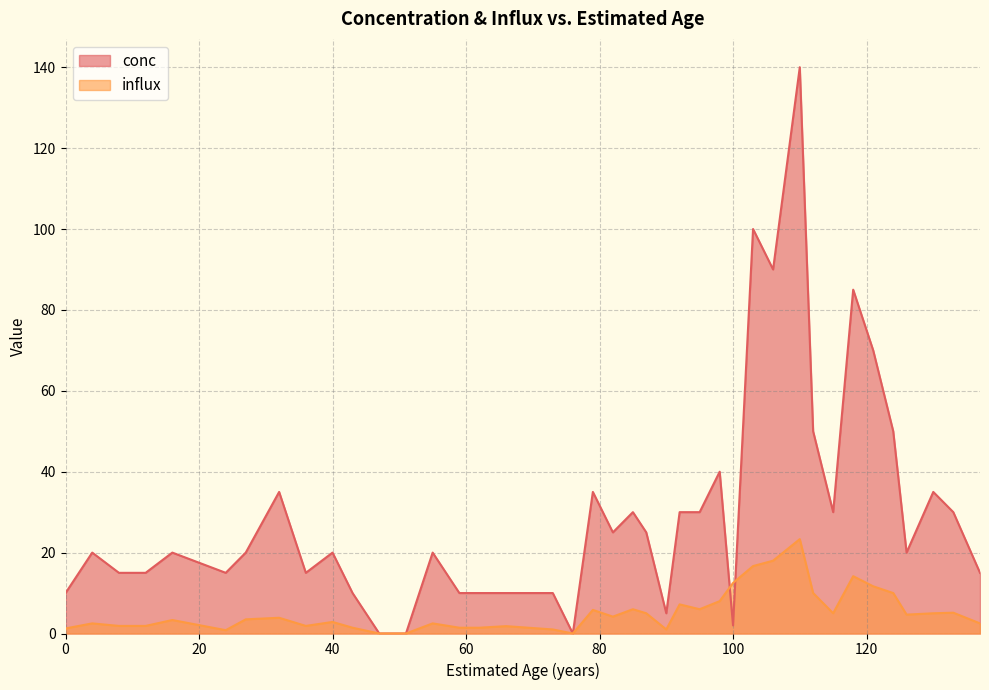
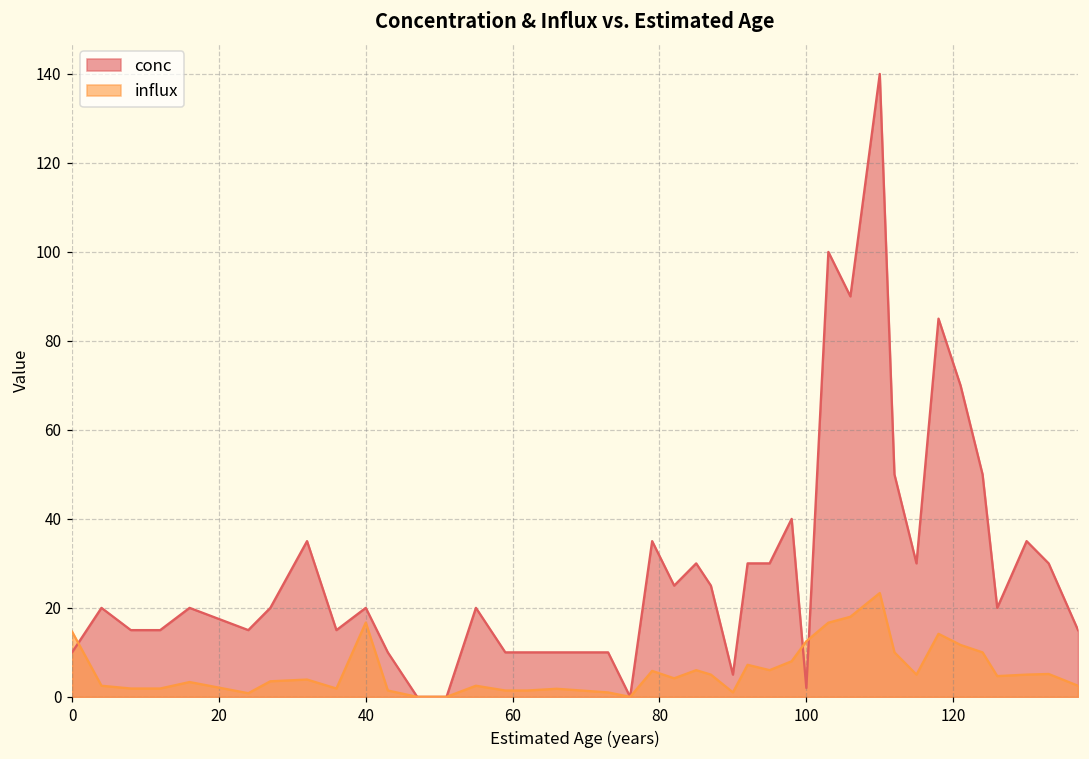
influx, 0: 1 -> 15
influx, 40: 3 -> 17
